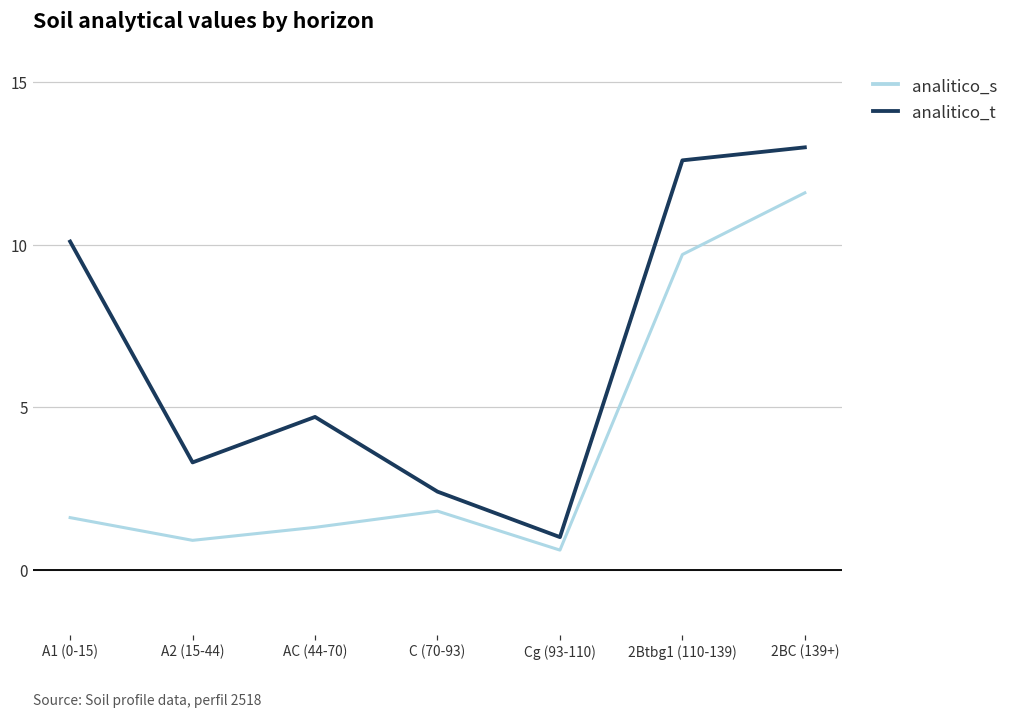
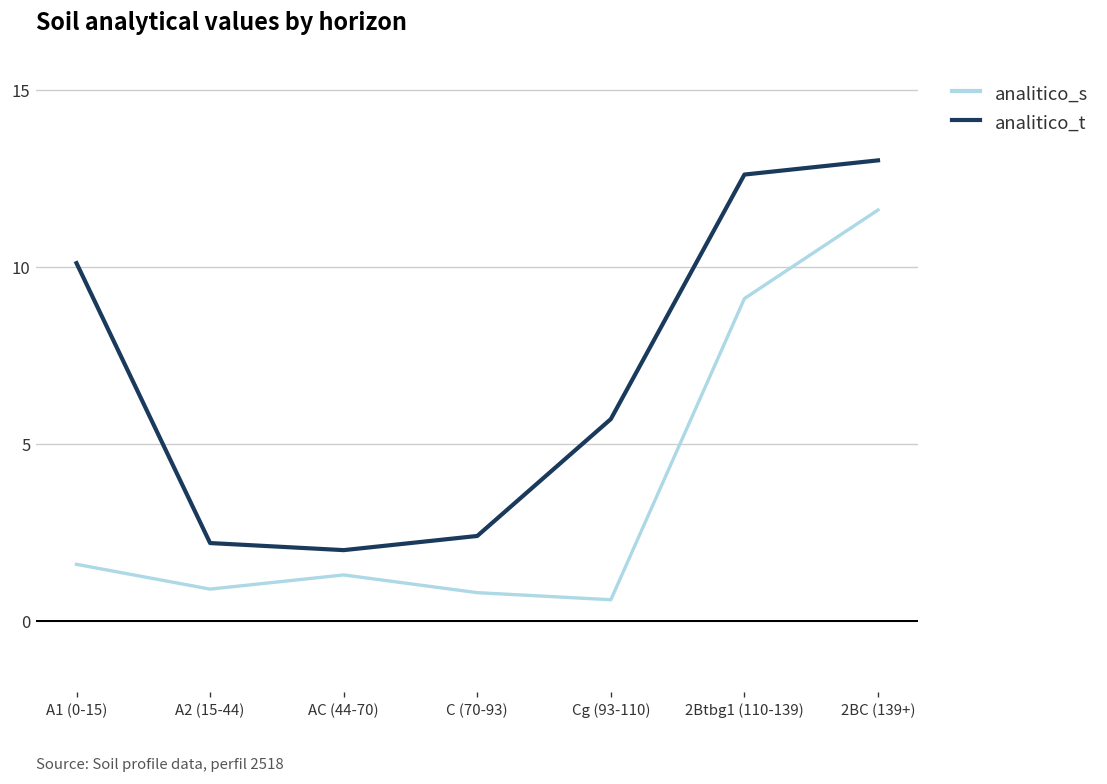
analitico_t, A2 (15-44): 3.3 -> 2.2
analitico_t, AC (44-70): 4.7 -> 2.0
analitico_s, C (70-93): 1.8 -> 0.8
analitico_t, Cg (93-110): 1.0 -> 5.7
analitico_s, 2Btbg1 (110-139): 9.7 -> 9.1
